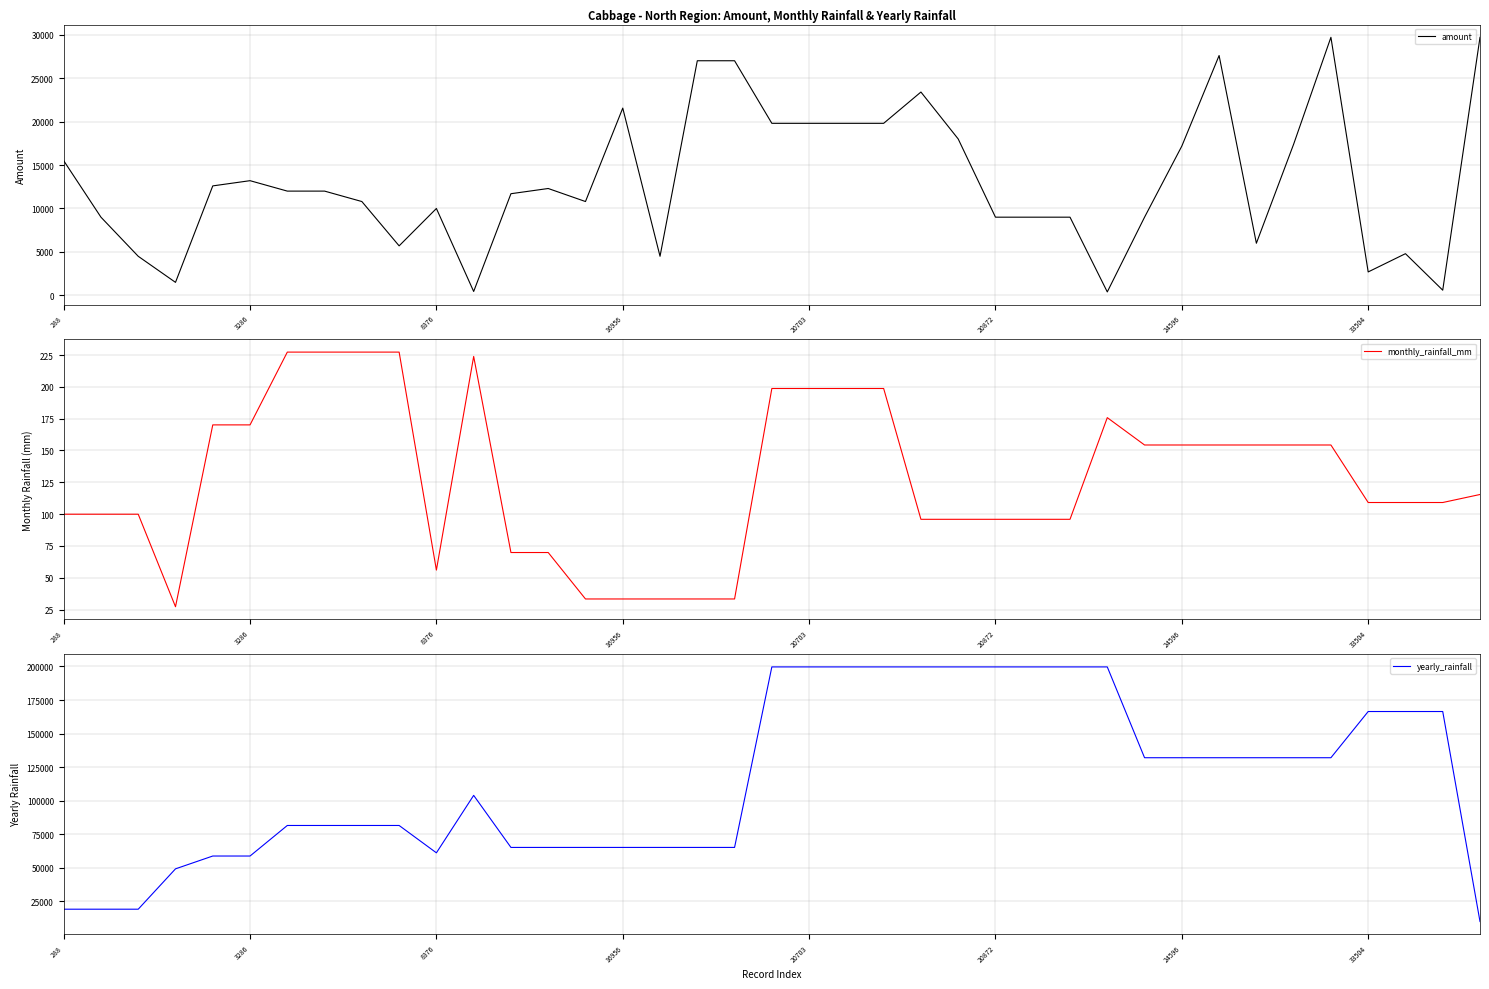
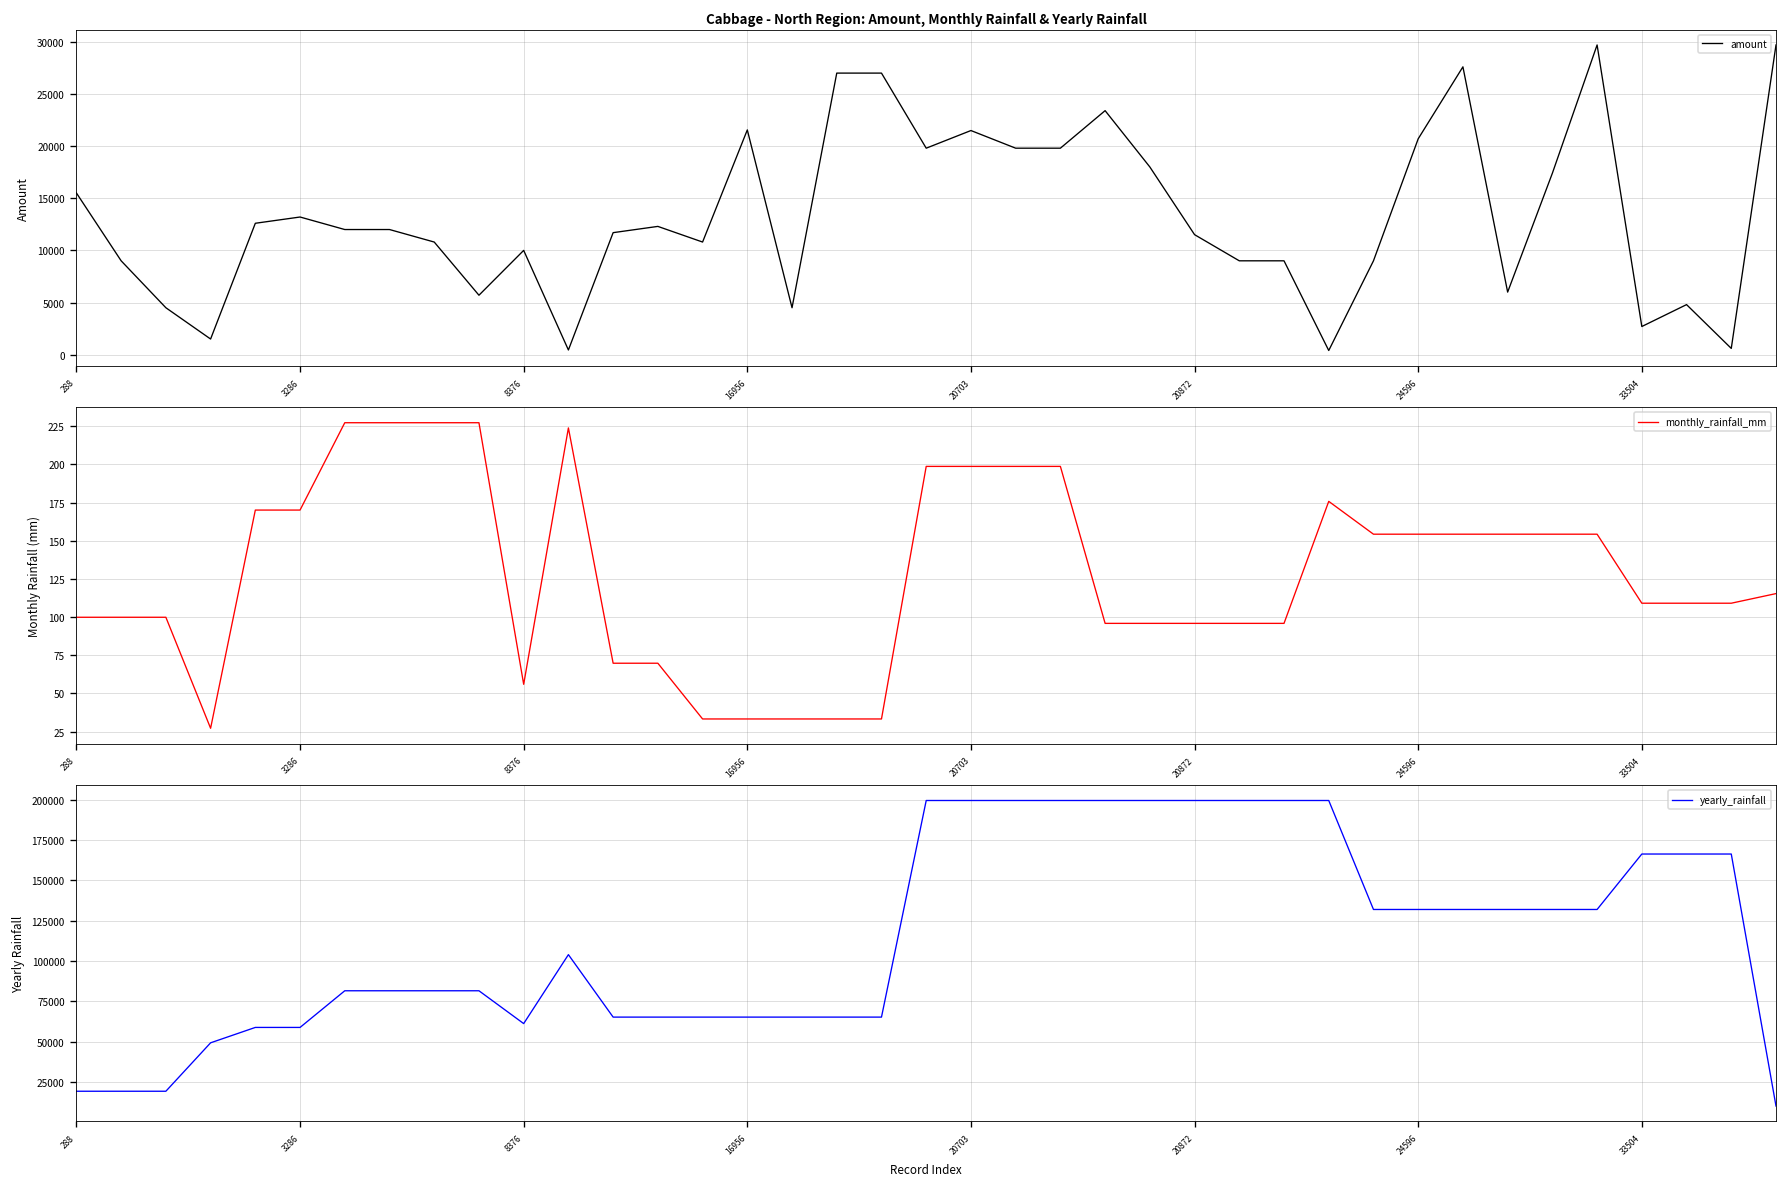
Cabbage - North Region: Amount, Monthly Rainfall & Yearly Rainfall, 20703: 20000 -> 21000
Cabbage - North Region: Amount, Monthly Rainfall & Yearly Rainfall, 20872: 9000 -> 12000
Cabbage - North Region: Amount, Monthly Rainfall & Yearly Rainfall, 24596: 17000 -> 21000
